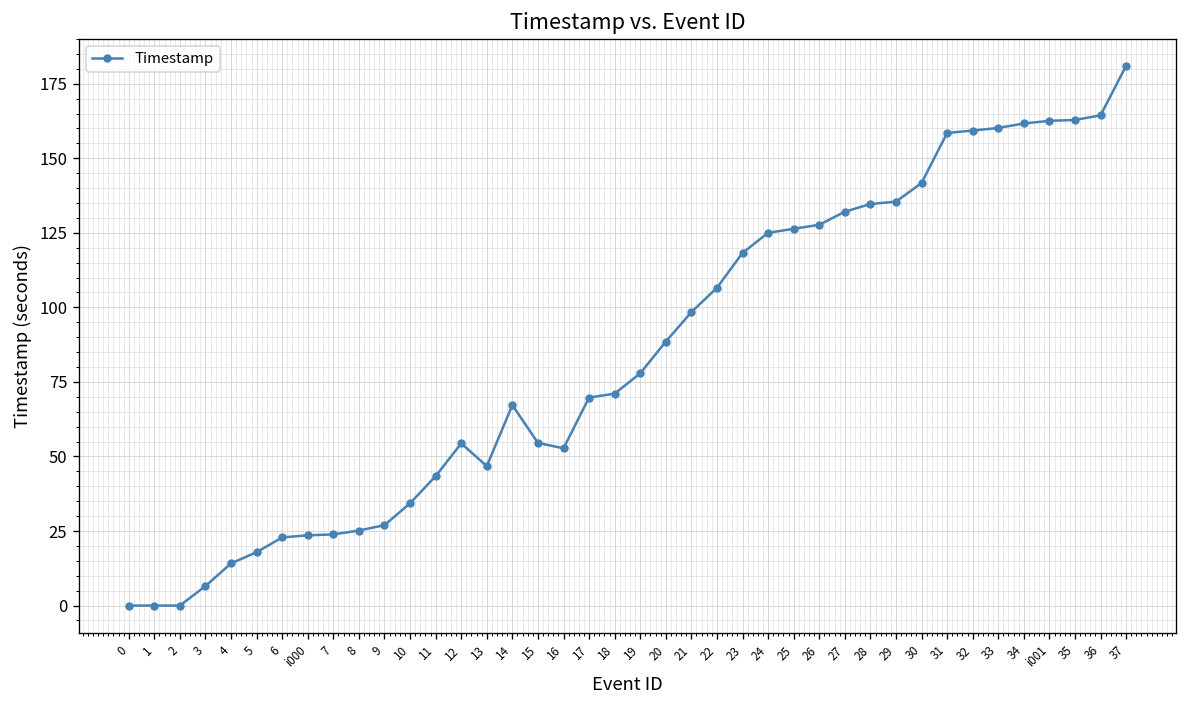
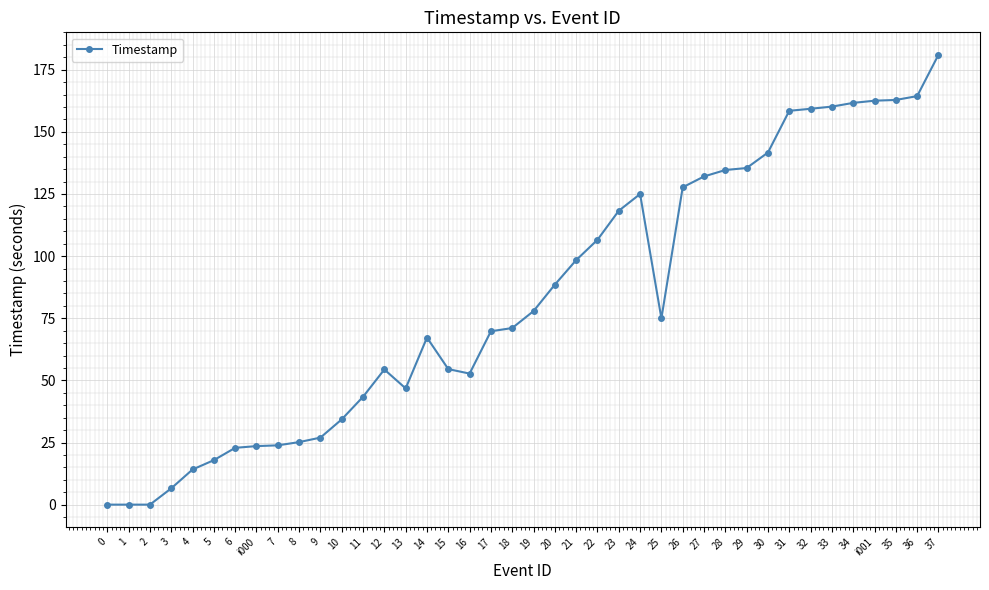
25: 126 -> 75
